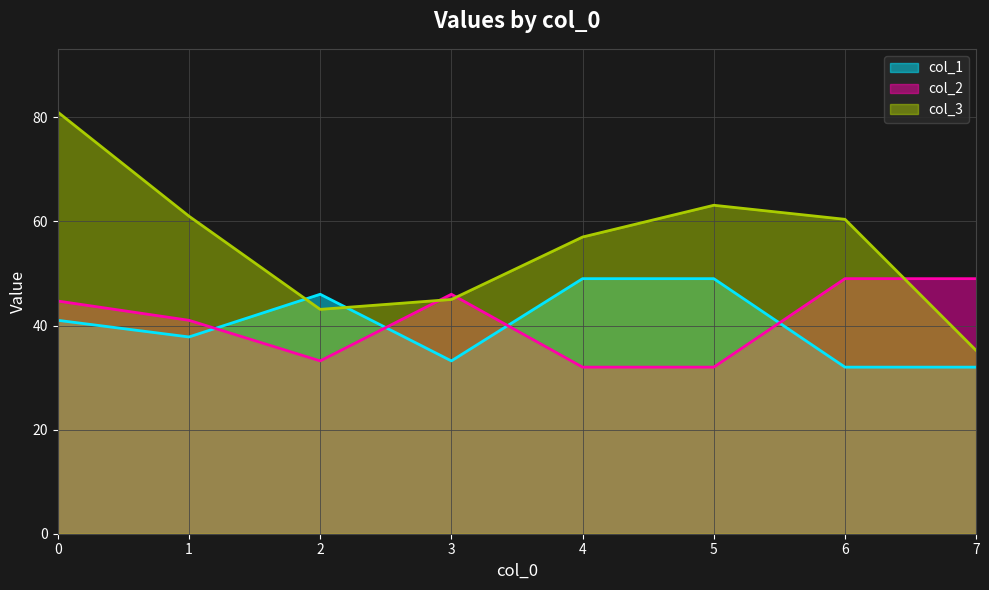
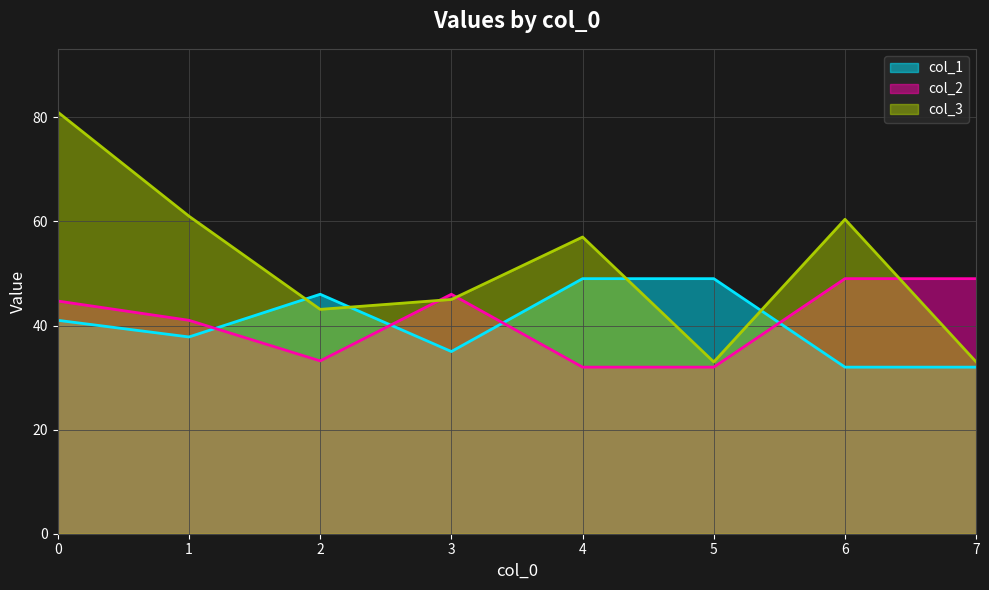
col_1, 3: 33 -> 35
col_3, 5: 63 -> 33
col_3, 7: 35 -> 33
